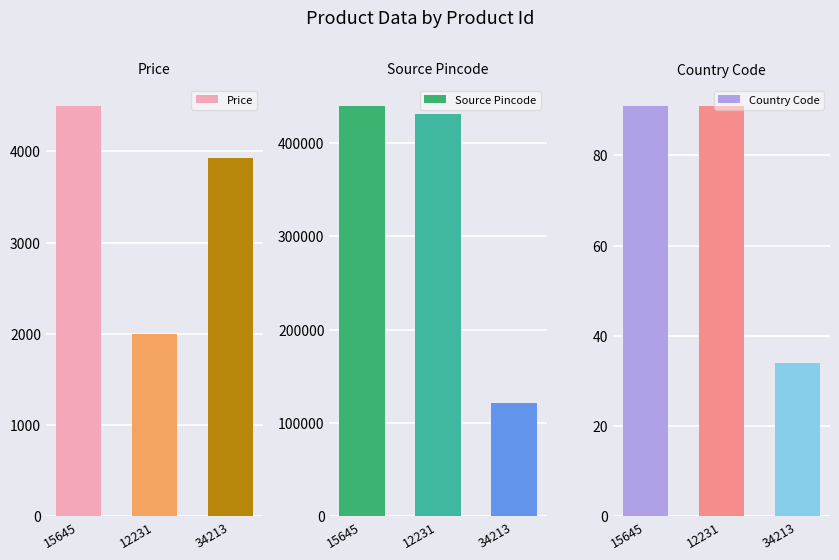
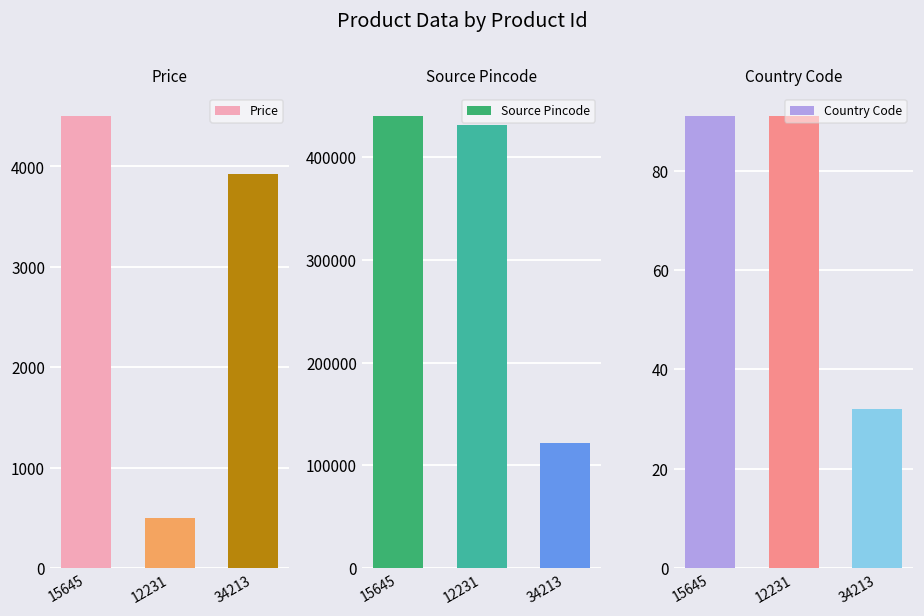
Price, 12231: 2000 -> 500
Country Code, 34213: 34 -> 32
